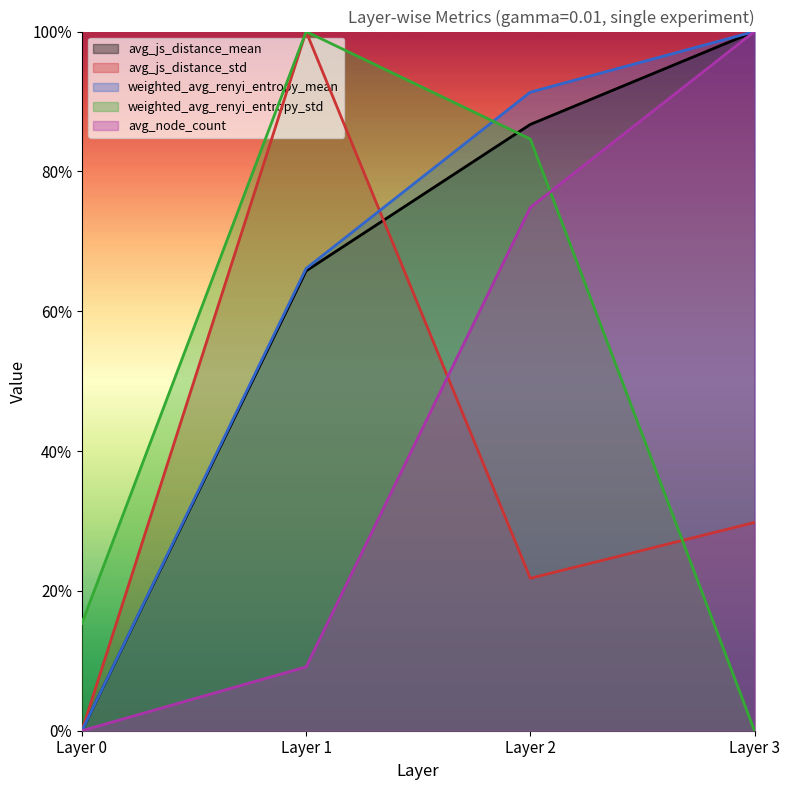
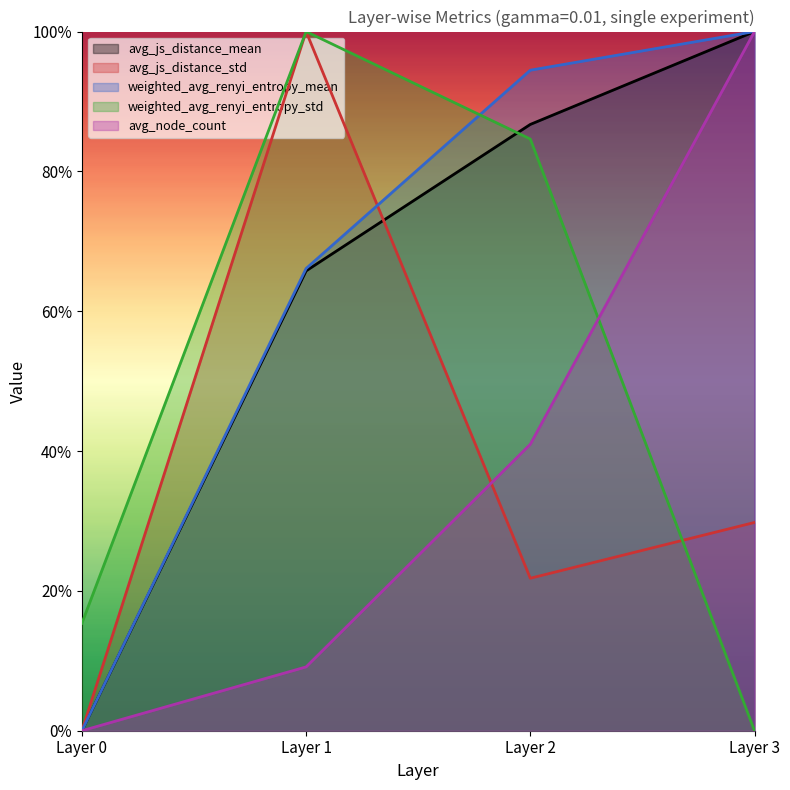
weighted_avg_renyi_entropy_mean, Layer 2: 91% -> 94%
avg_node_count, Layer 2: 75% -> 41%
